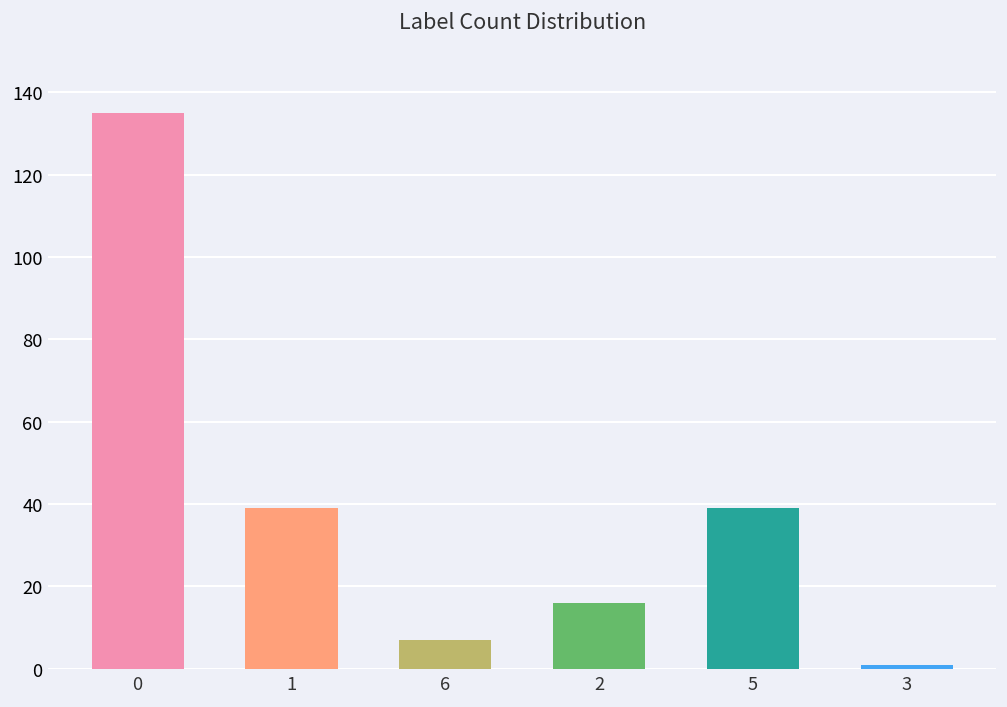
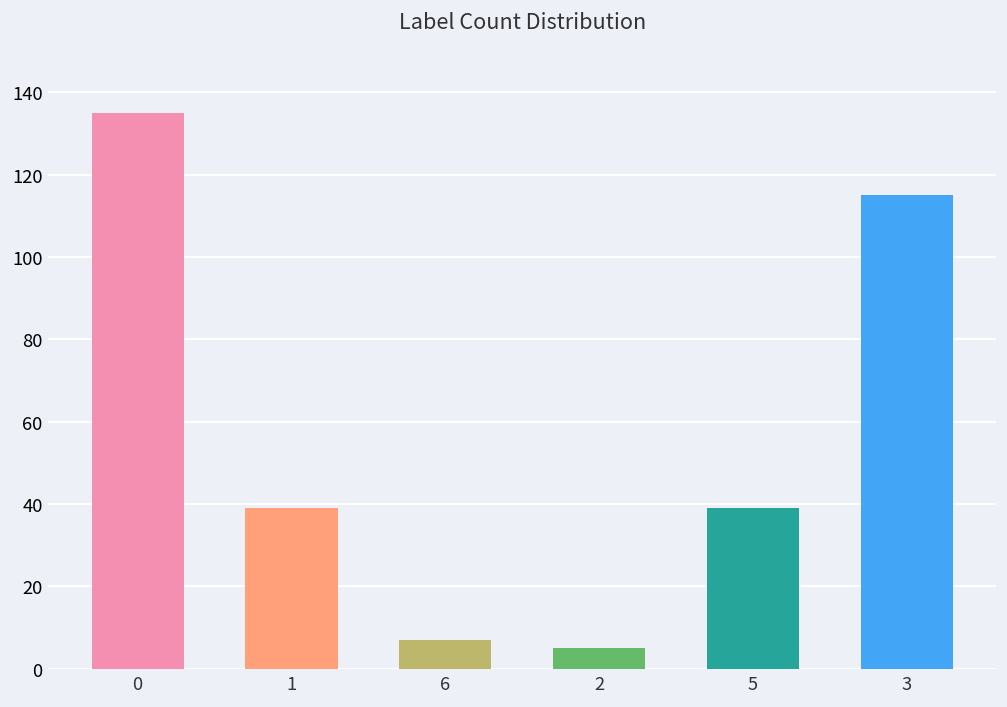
2: 16 -> 5
3: 1 -> 115
